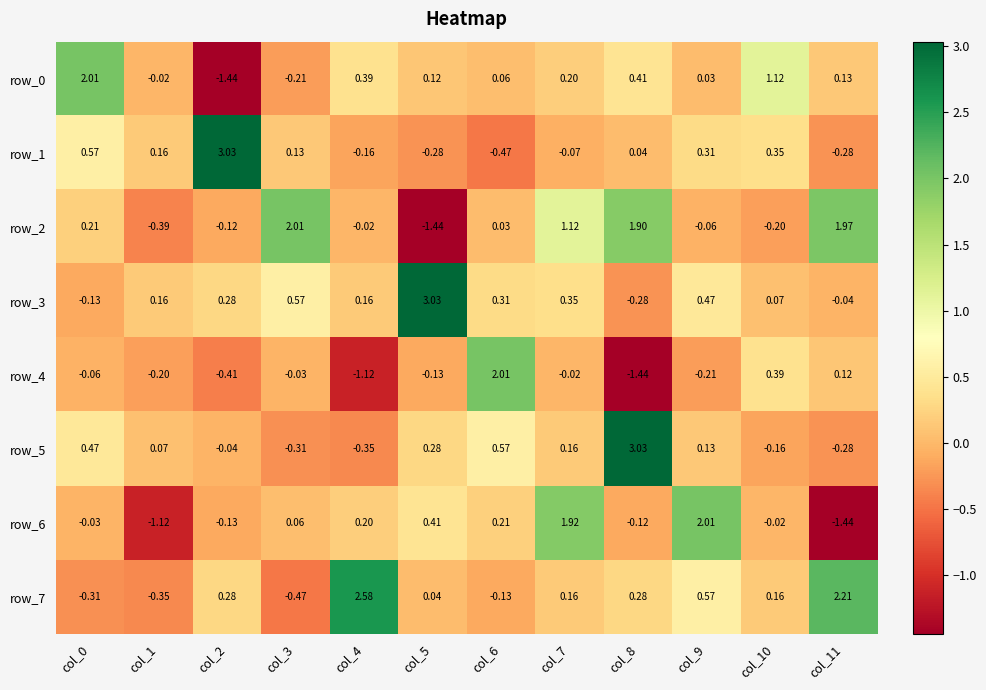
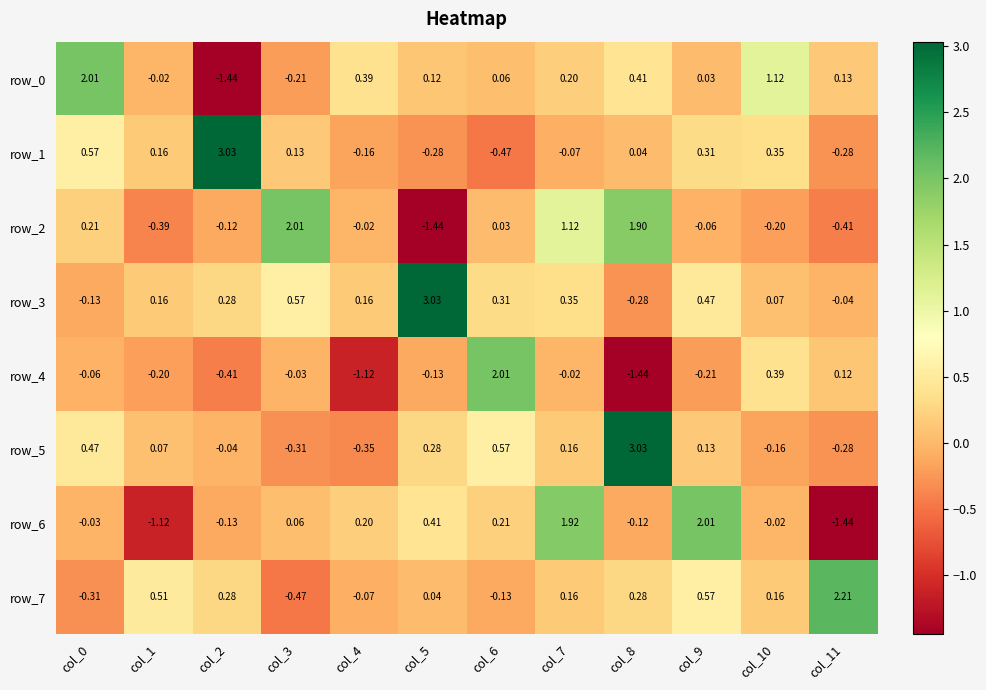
row_2, col_11: 1.97 -> -0.41
row_7, col_1: -0.35 -> 0.51
row_7, col_4: 2.58 -> -0.07
